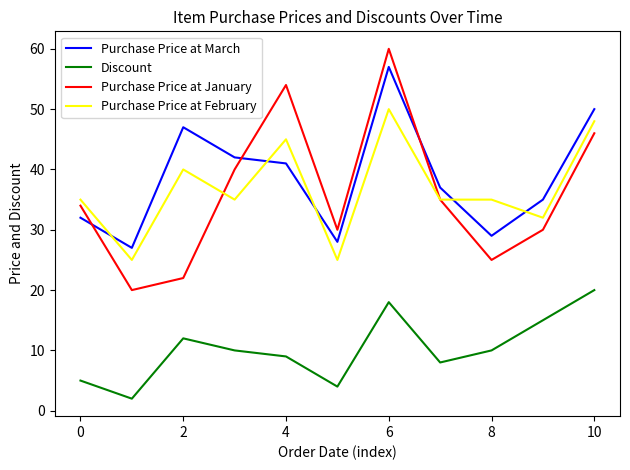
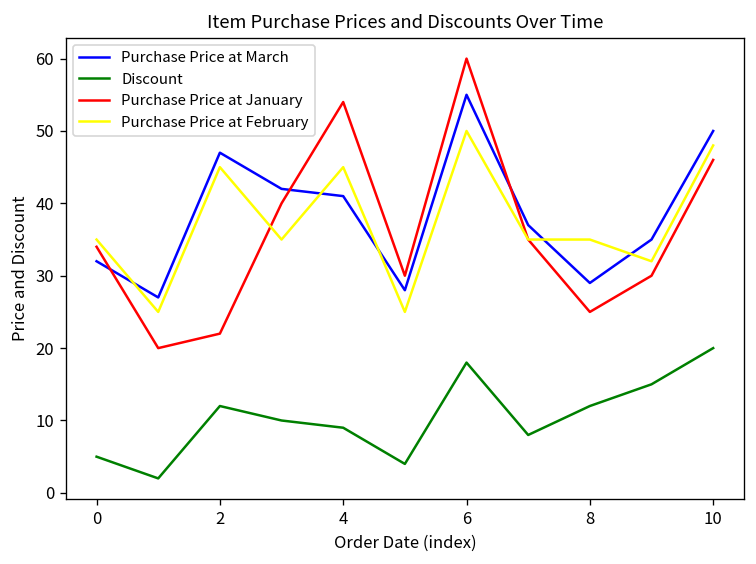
Purchase Price at February, 2: 40 -> 45
Purchase Price at March, 6: 57 -> 55
Discount, 8: 10 -> 12
